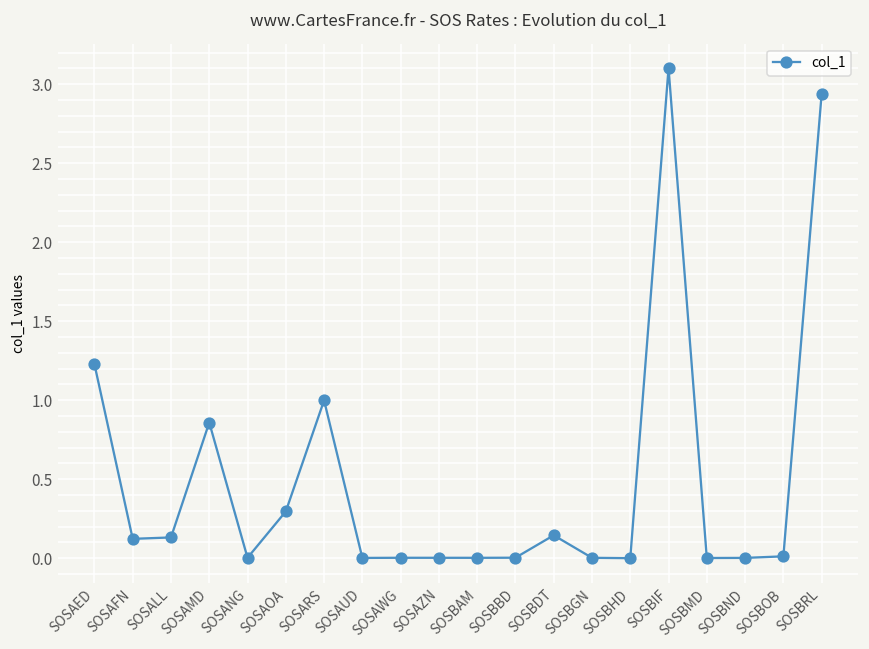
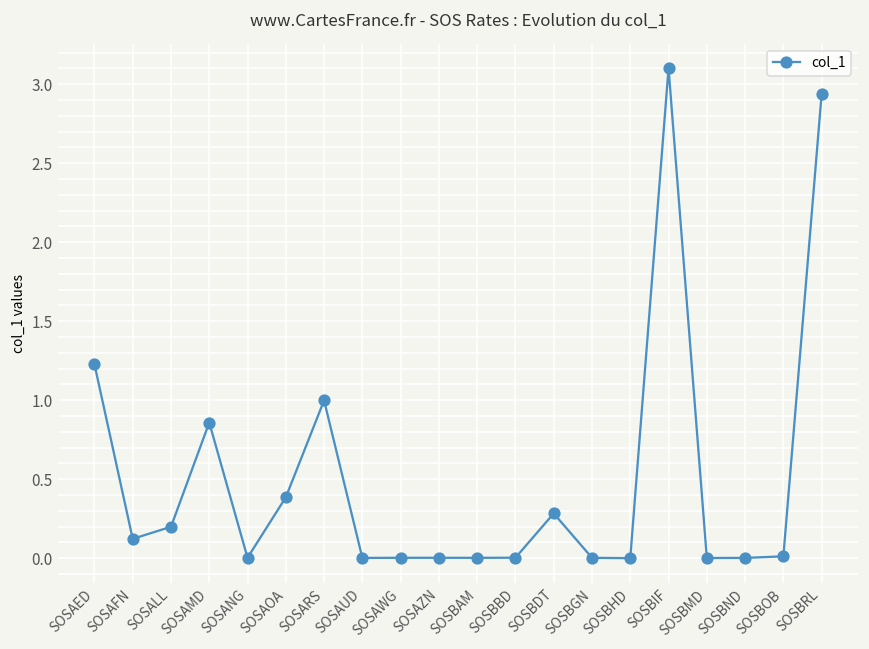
SOSALL: 0.13 -> 0.20
SOSAOA: 0.30 -> 0.39
SOSBDT: 0.15 -> 0.28
